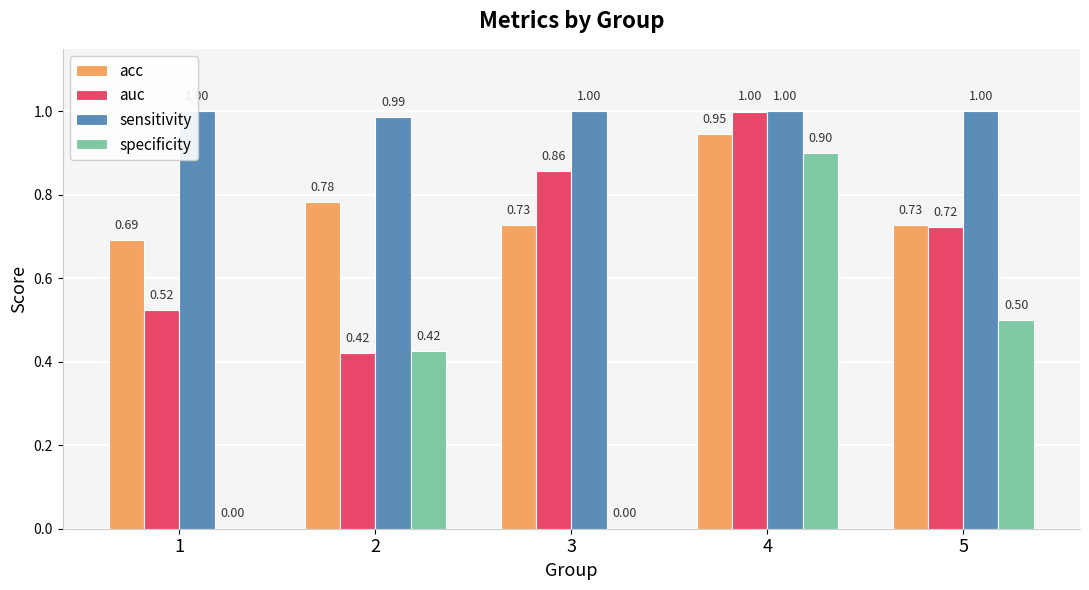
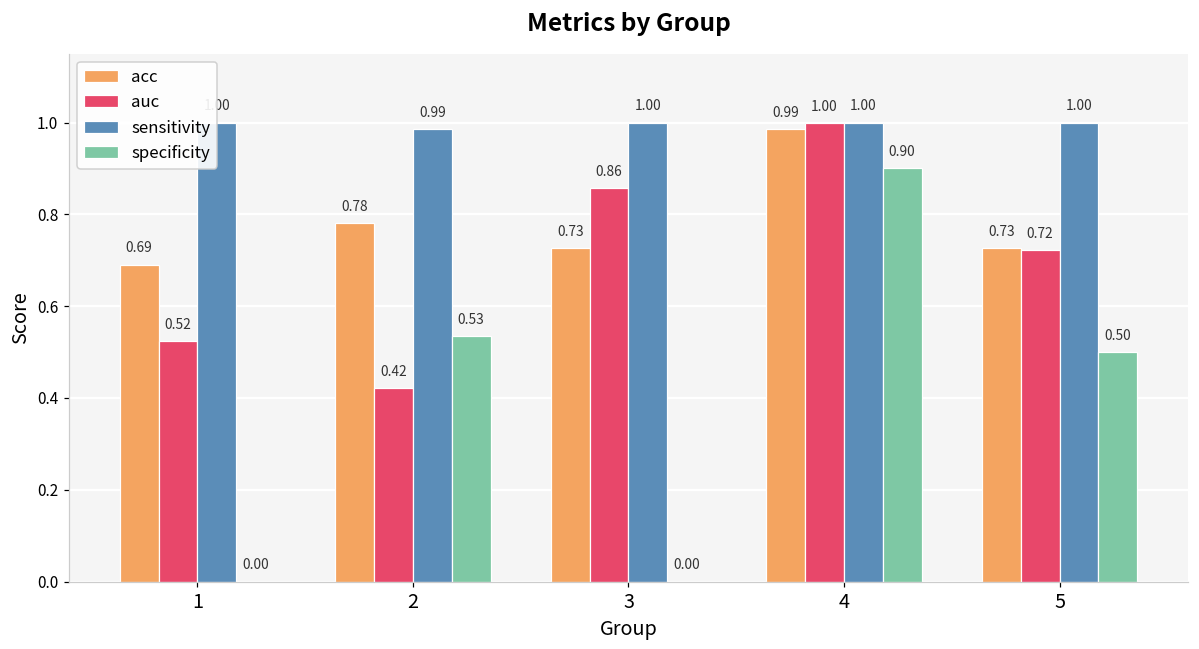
specificity, 2: 0.42 -> 0.53
acc, 4: 0.95 -> 0.99
